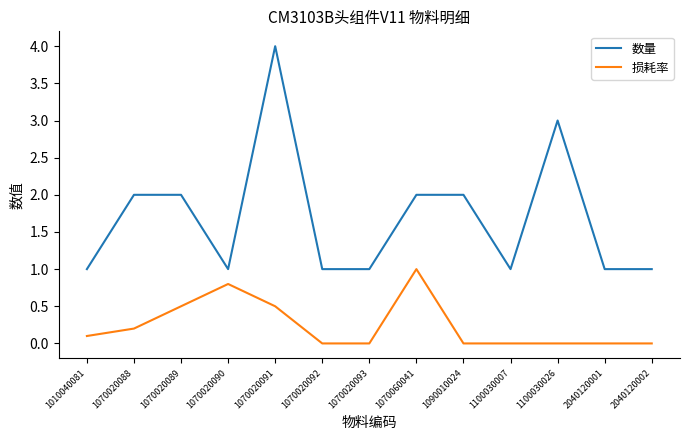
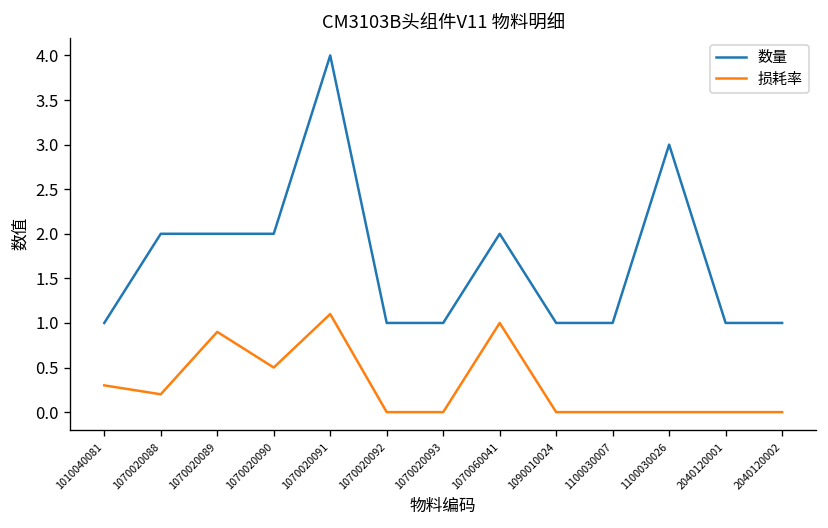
损耗率, 1010040081: 0.1 -> 0.3
损耗率, 1070020089: 0.5 -> 0.9
数量, 1070020090: 1 -> 2
损耗率, 1070020090: 0.8 -> 0.5
损耗率, 1070020091: 0.5 -> 1.1
数量, 1090010024: 2 -> 1
